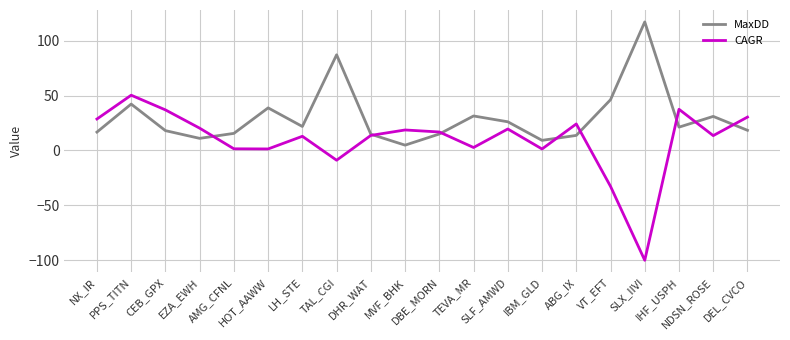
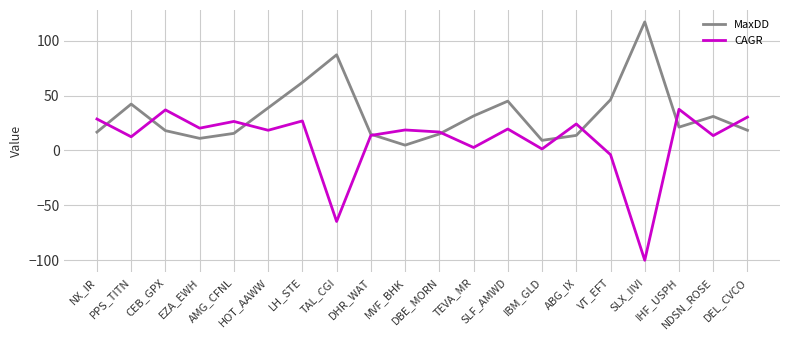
CAGR, PPS_TITN: 50 -> 12
CAGR, AMG_CFNL: 2 -> 26
CAGR, HOT_AAWW: 1 -> 18
MaxDD, LH_STE: 22 -> 62
CAGR, LH_STE: 13 -> 27
CAGR, TAL_CGI: -9 -> -65
MaxDD, SLF_AMWD: 26 -> 45
CAGR, VT_EFT: -33 -> -4
